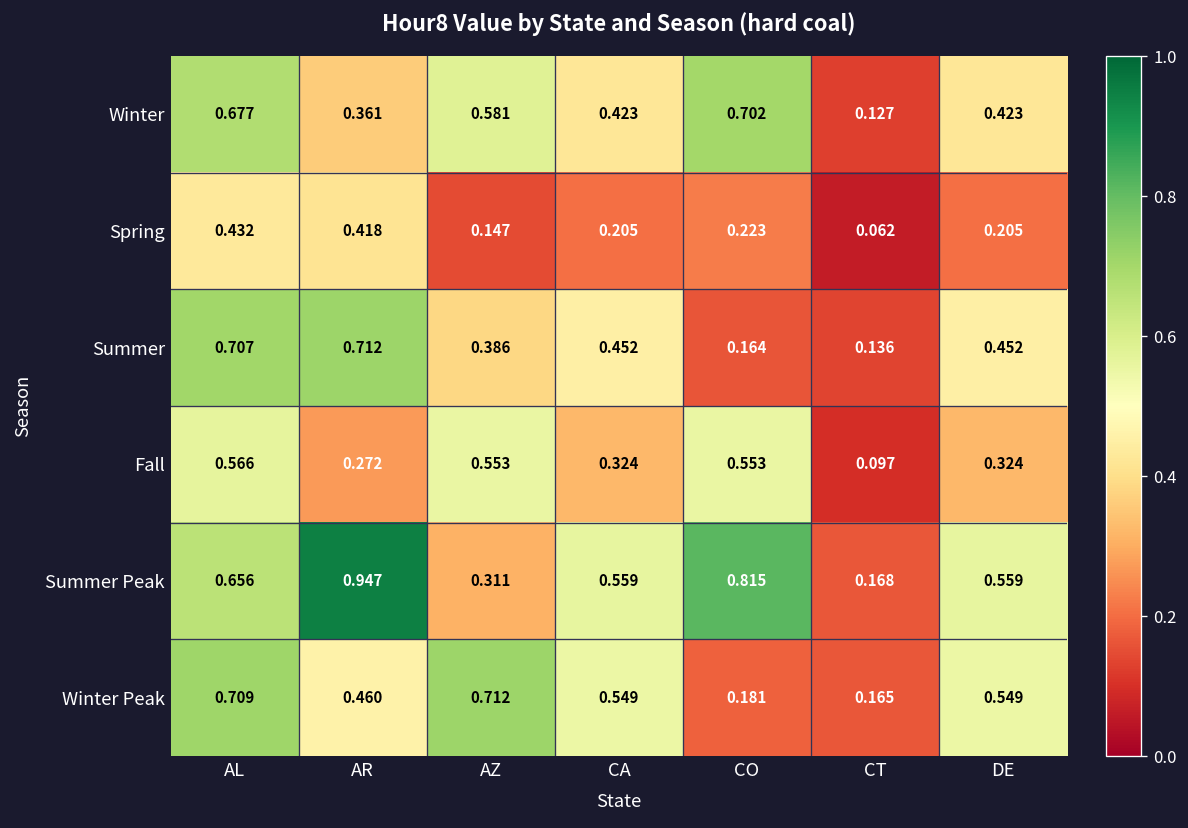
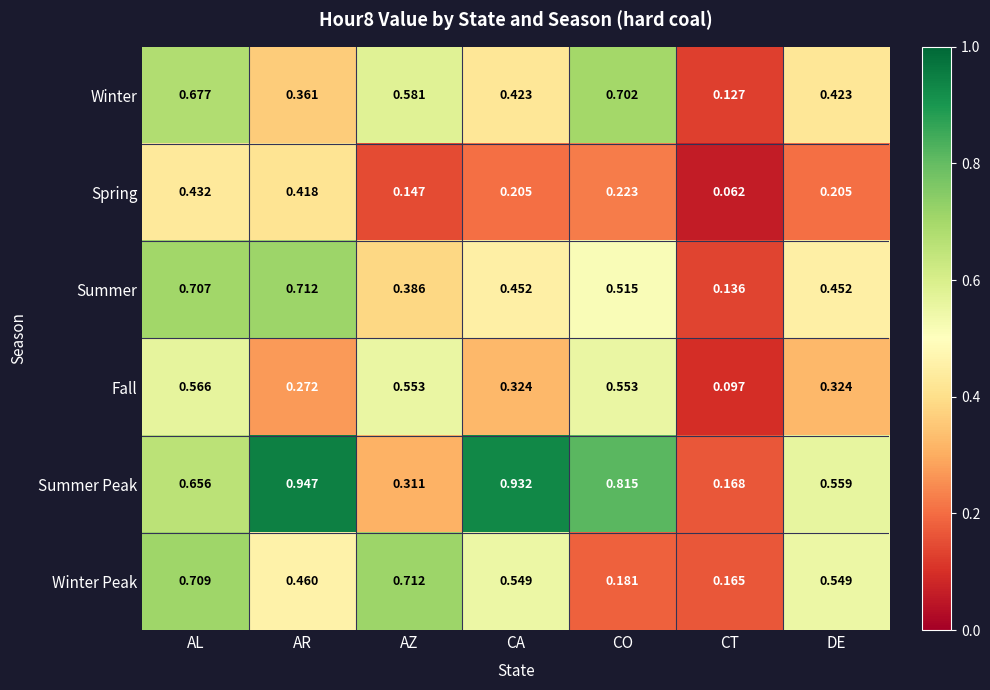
Summer, CO: 0.164 -> 0.515
Summer Peak, CA: 0.559 -> 0.932
